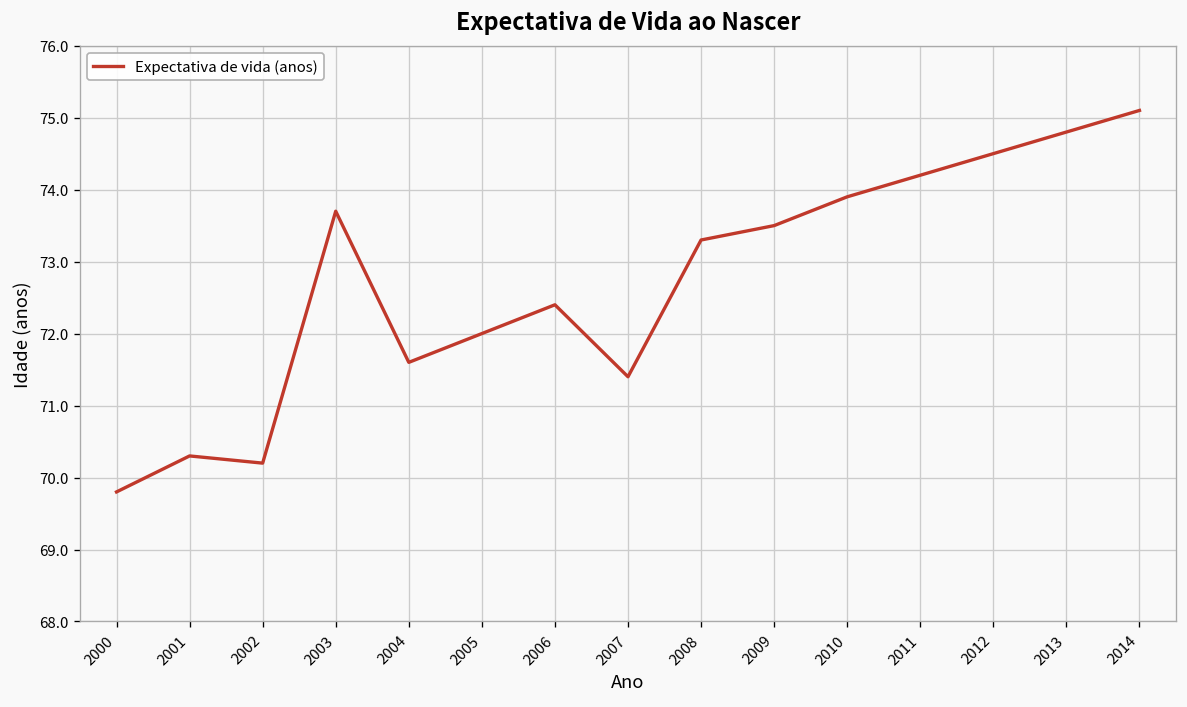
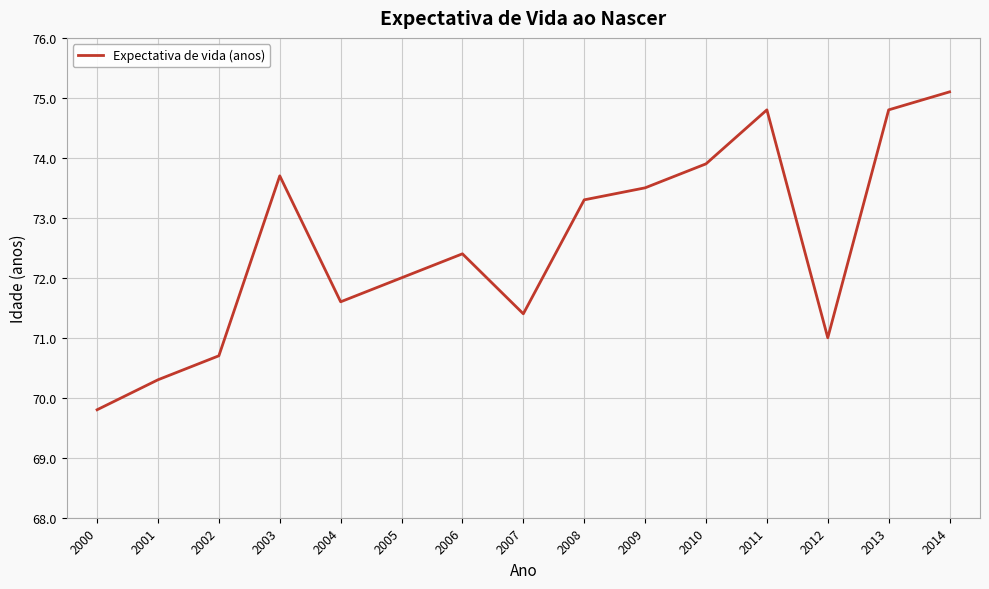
2002: 70.2 -> 70.7
2011: 74.2 -> 74.8
2012: 74.5 -> 71.0
